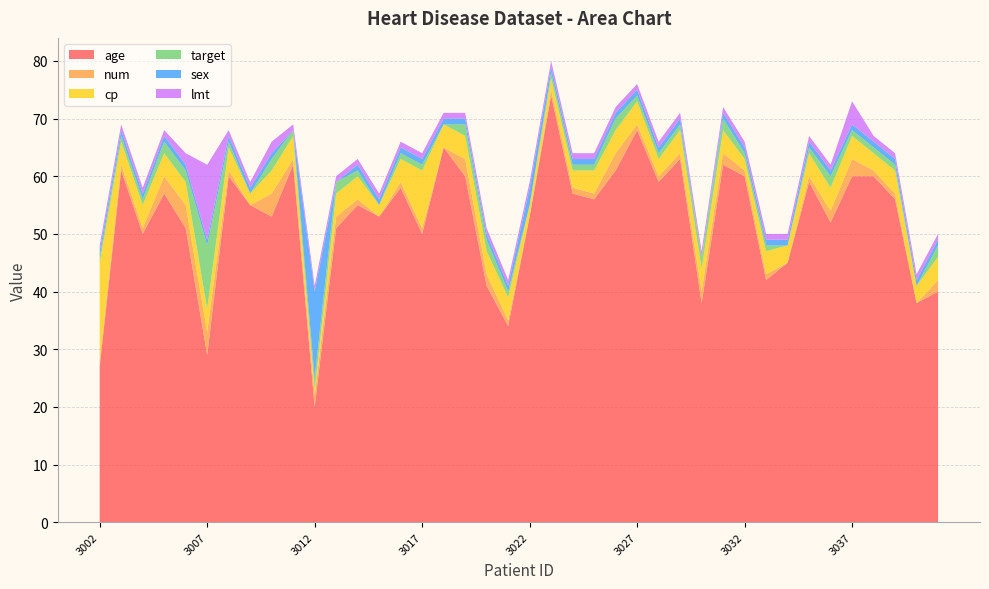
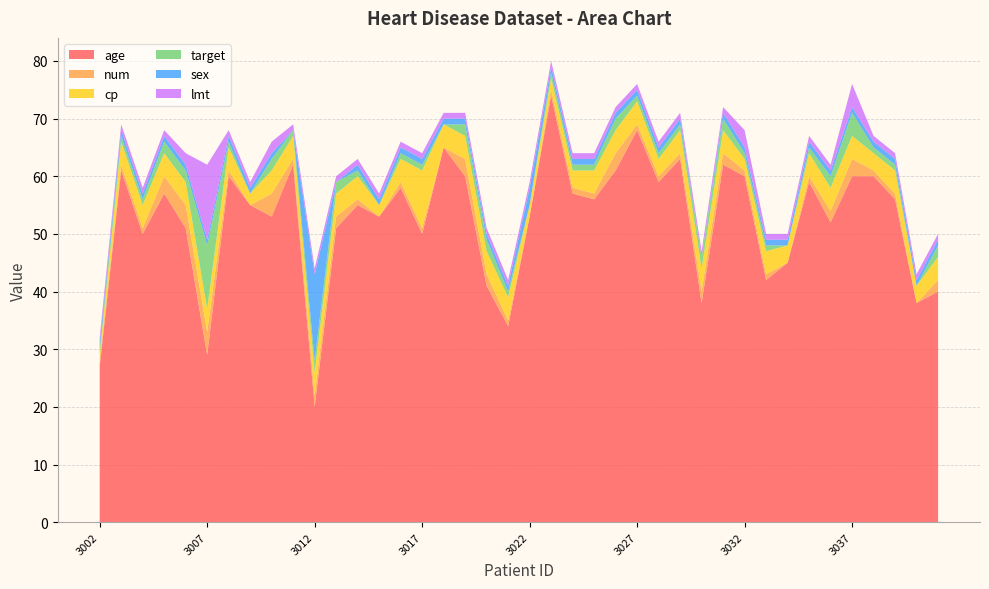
cp, 3002: 17 -> 1
cp, 3012: 1 -> 4
lmt, 3032: 1 -> 3
target, 3037: 1 -> 4
